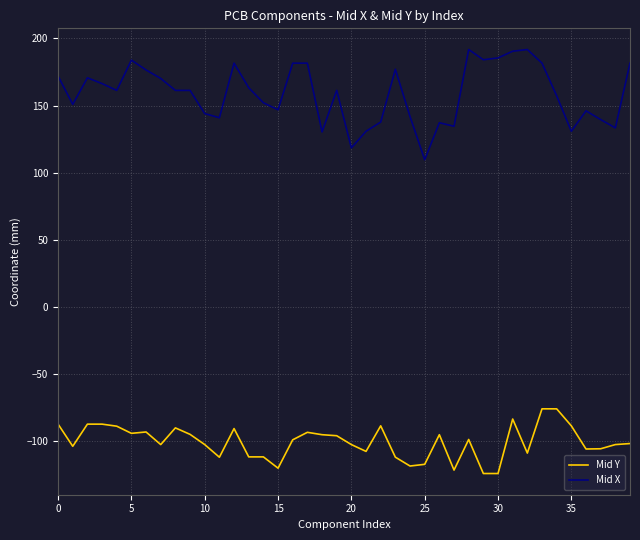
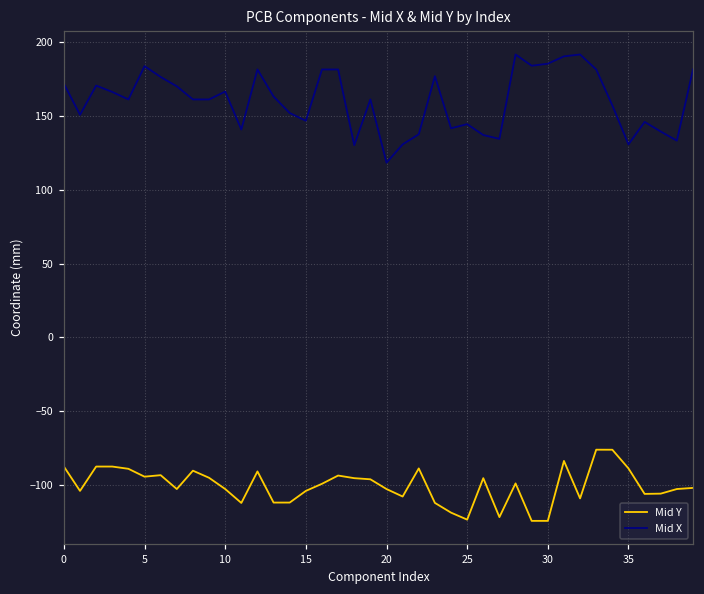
Mid X, 10: 144 -> 167
Mid Y, 15: -120 -> -104
Mid Y, 25: -118 -> -124
Mid X, 25: 110 -> 145
